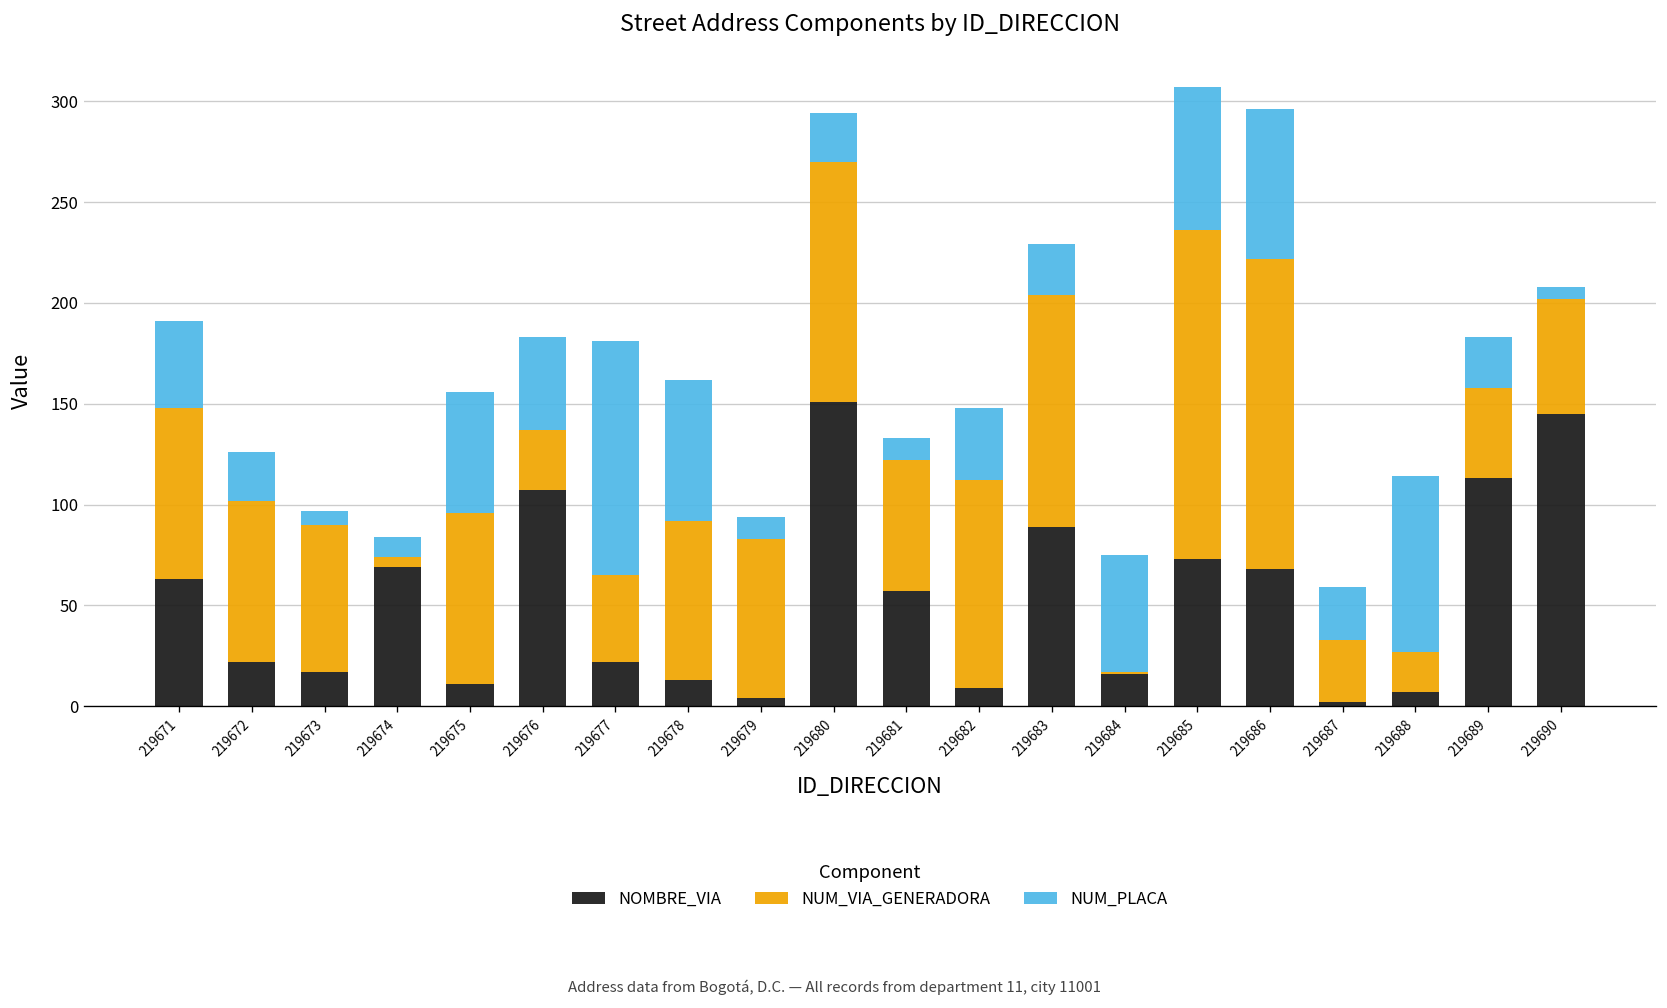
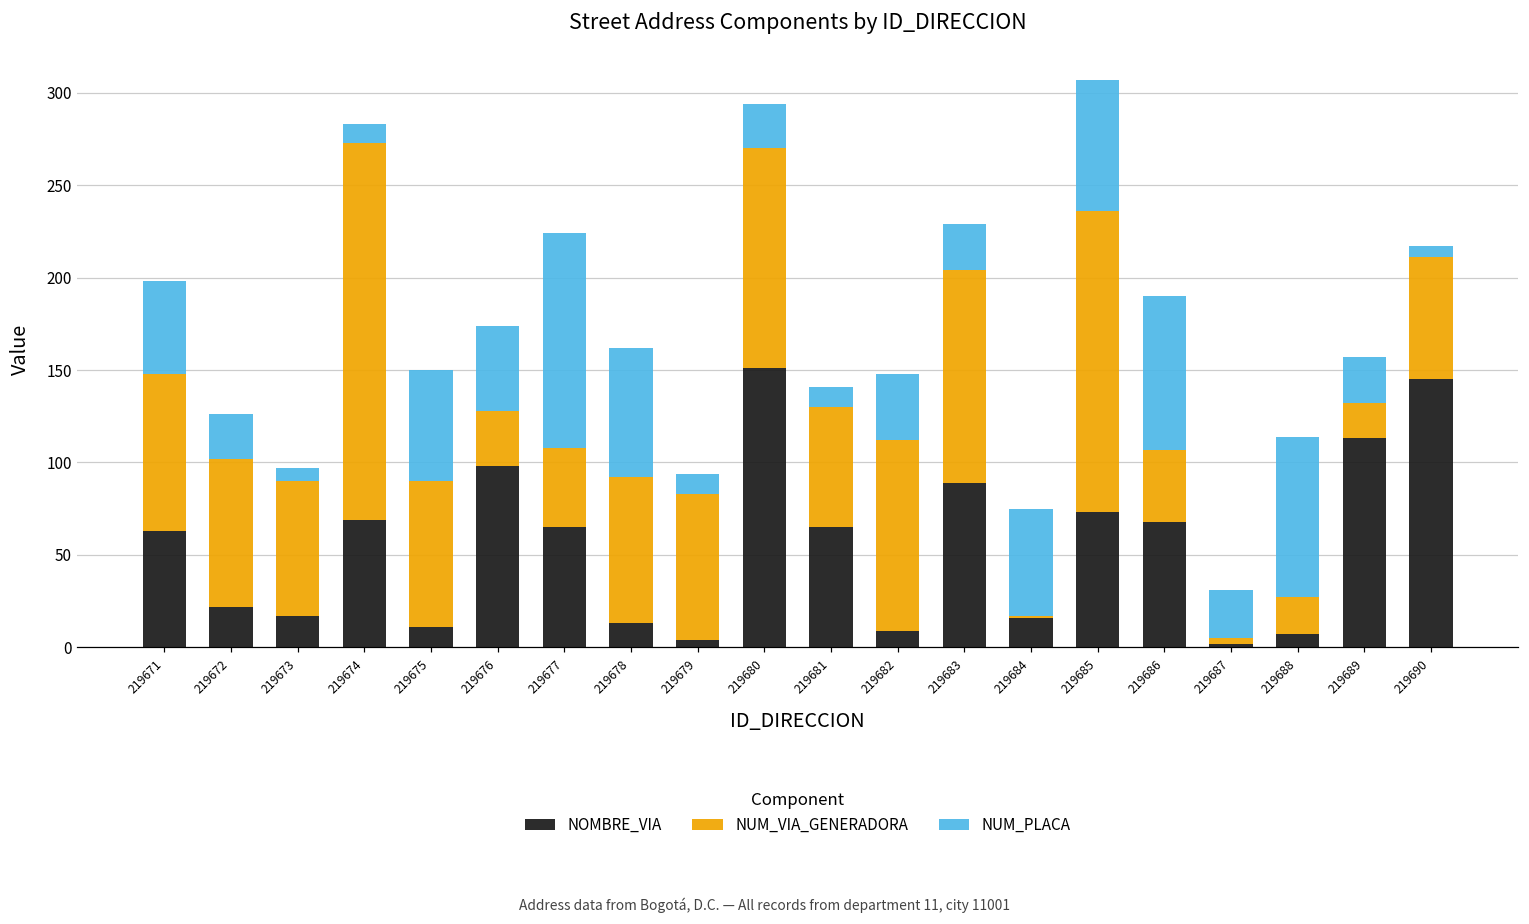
NUM_PLACA, 219671: 43 -> 50
NUM_VIA_GENERADORA, 219674: 5 -> 204
NUM_VIA_GENERADORA, 219675: 85 -> 79
NOMBRE_VIA, 219676: 107 -> 98
NOMBRE_VIA, 219677: 22 -> 65
NOMBRE_VIA, 219681: 57 -> 65
NUM_VIA_GENERADORA, 219686: 154 -> 39
NUM_PLACA, 219686: 74 -> 83
NUM_VIA_GENERADORA, 219687: 31 -> 3
NUM_VIA_GENERADORA, 219689: 45 -> 19
NUM_VIA_GENERADORA, 219690: 57 -> 66
